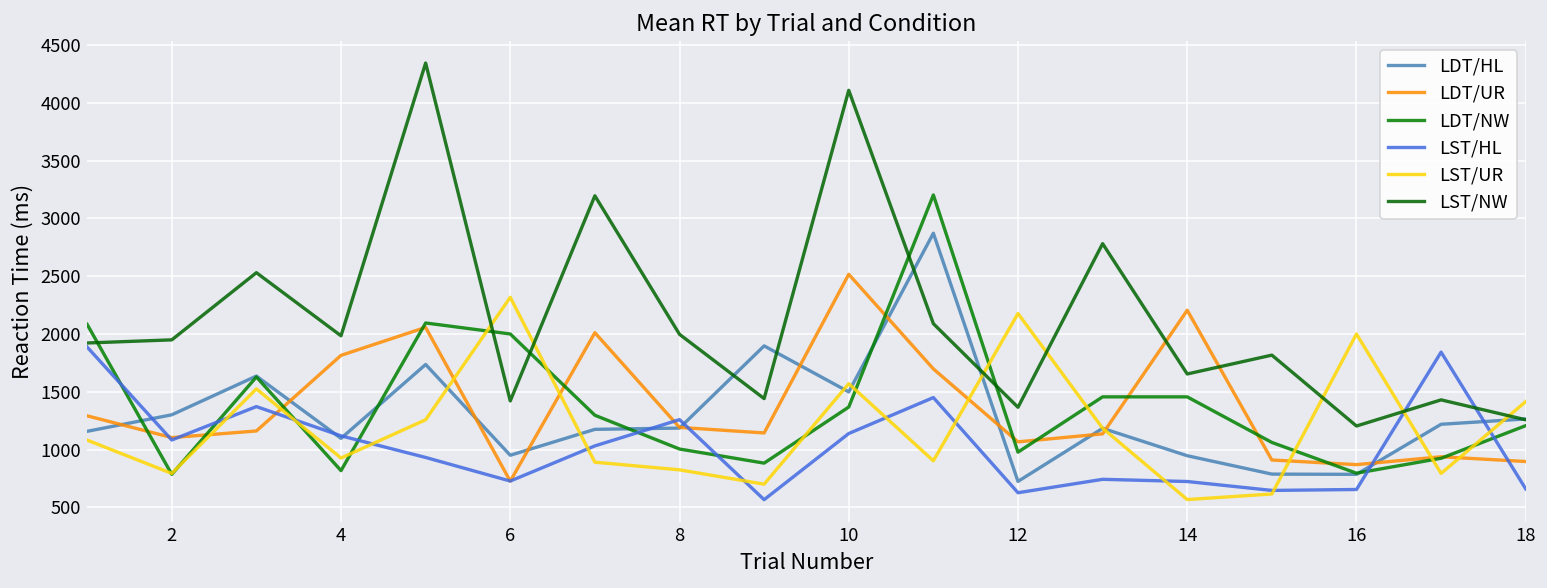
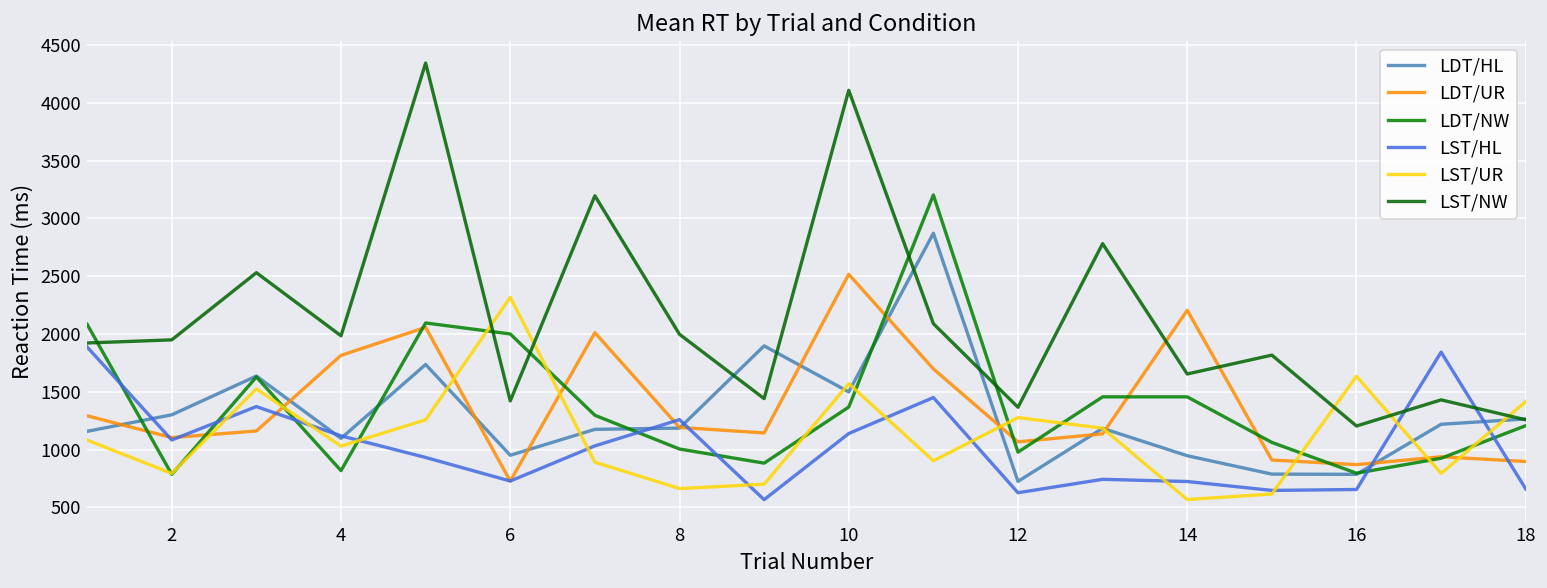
LST/UR, 4: 900 -> 1000
LST/UR, 8: 800 -> 700
LST/UR, 12: 2200 -> 1300
LST/UR, 16: 2000 -> 1600
